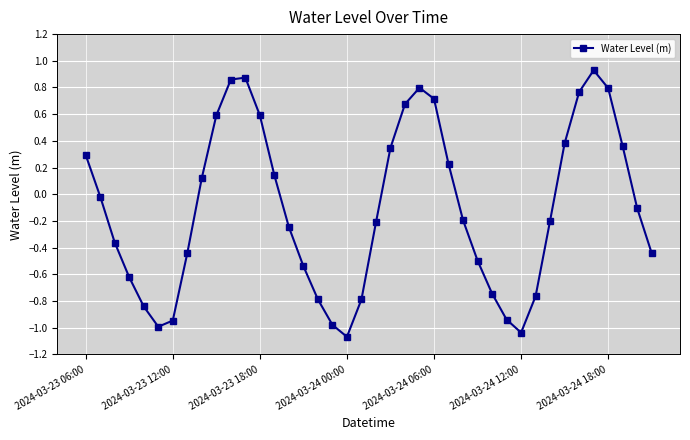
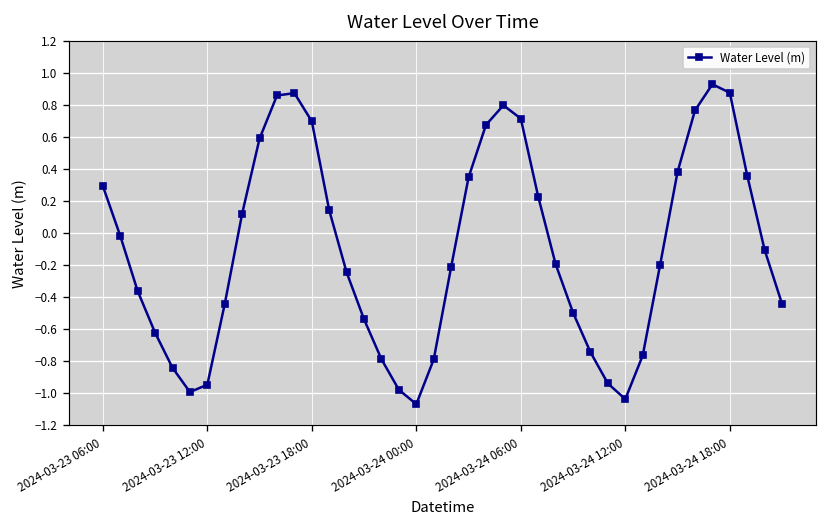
2024-03-23 18:00: 0.59 -> 0.70
2024-03-24 18:00: 0.80 -> 0.88
